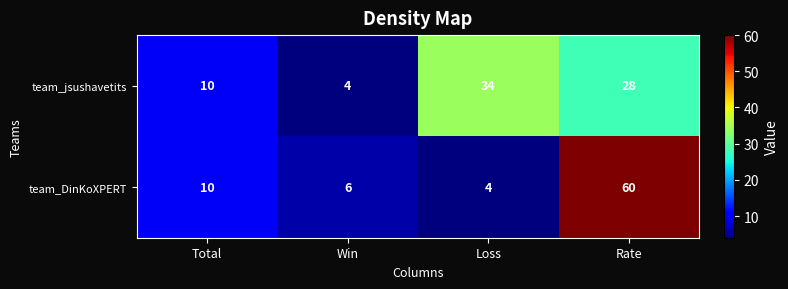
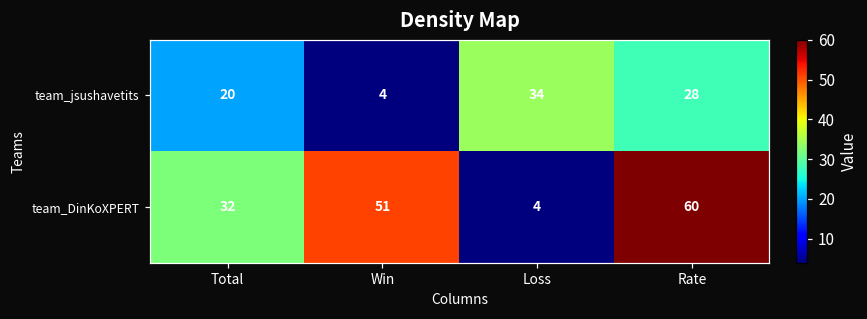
team_jsushavetits, Total: 10 -> 20
team_DinKoXPERT, Total: 10 -> 32
team_DinKoXPERT, Win: 6 -> 51
